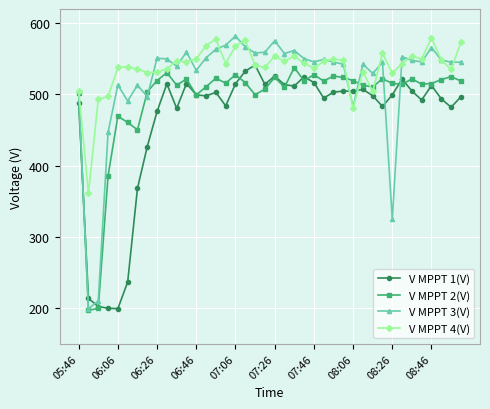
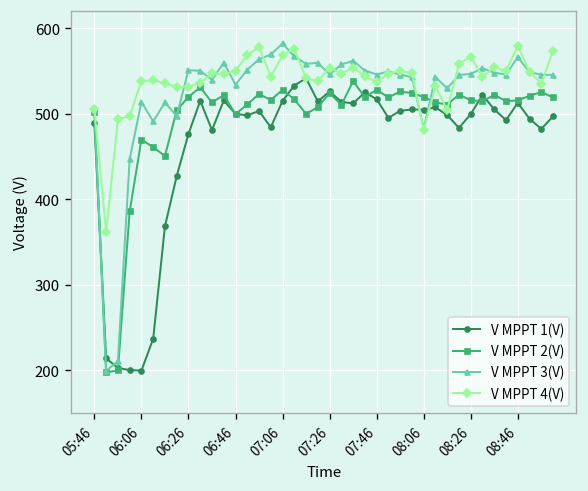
V MPPT 3(V), 07:26: 580 -> 550
V MPPT 3(V), 08:26: 320 -> 550
V MPPT 4(V), 08:26: 530 -> 570
